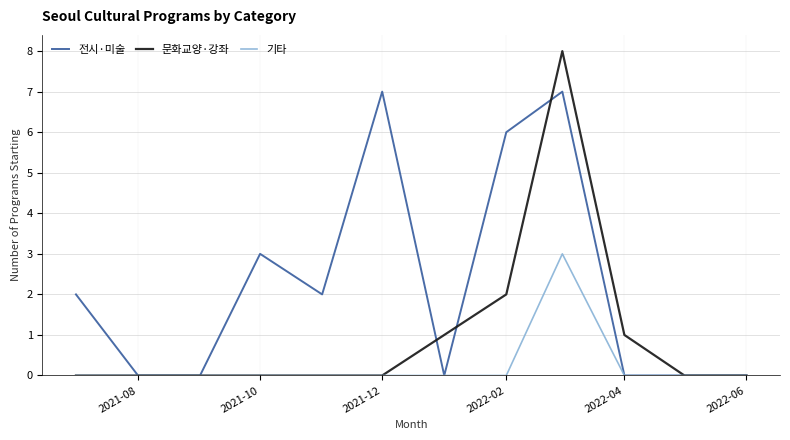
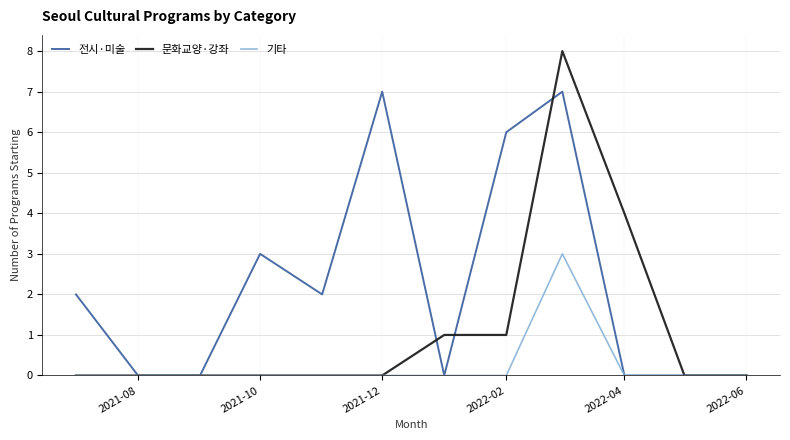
문화교양·강좌, 2022-02: 2 -> 1
문화교양·강좌, 2022-04: 1 -> 4
